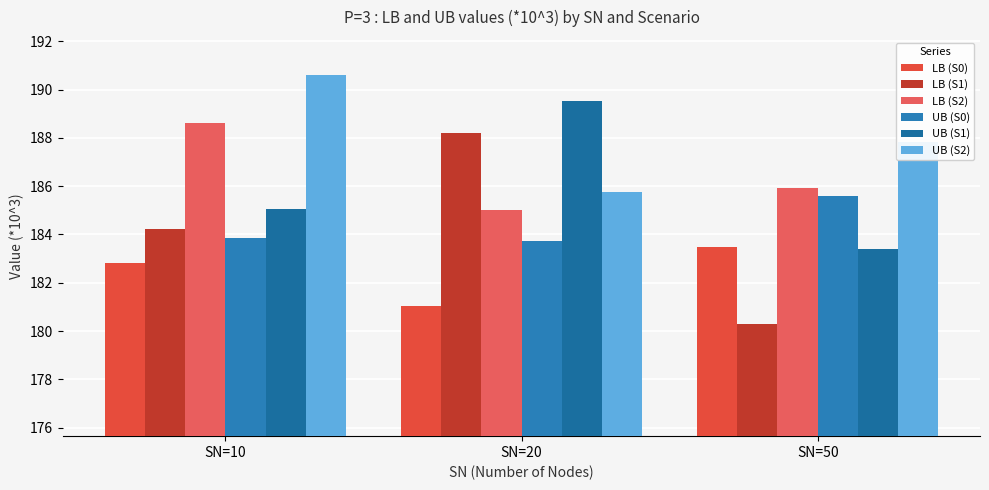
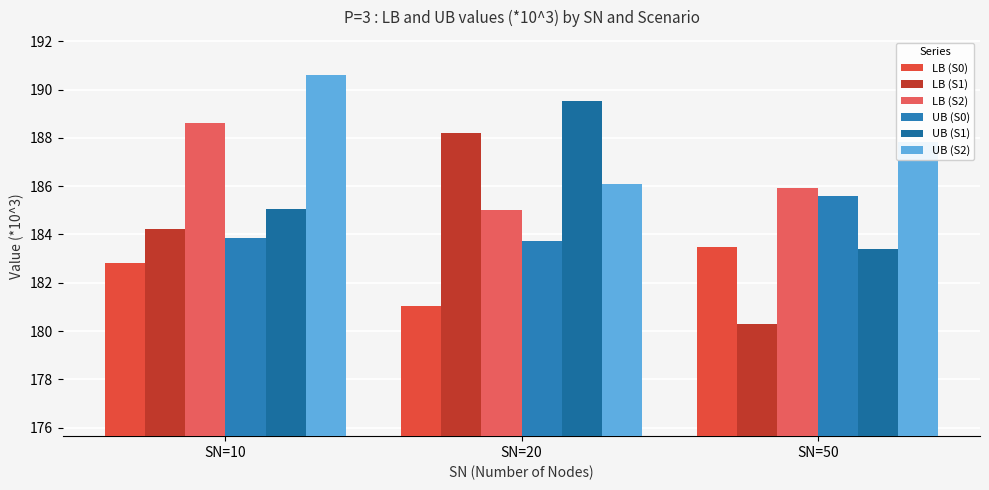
UB (S2), SN=20: 185.7 -> 186.1
